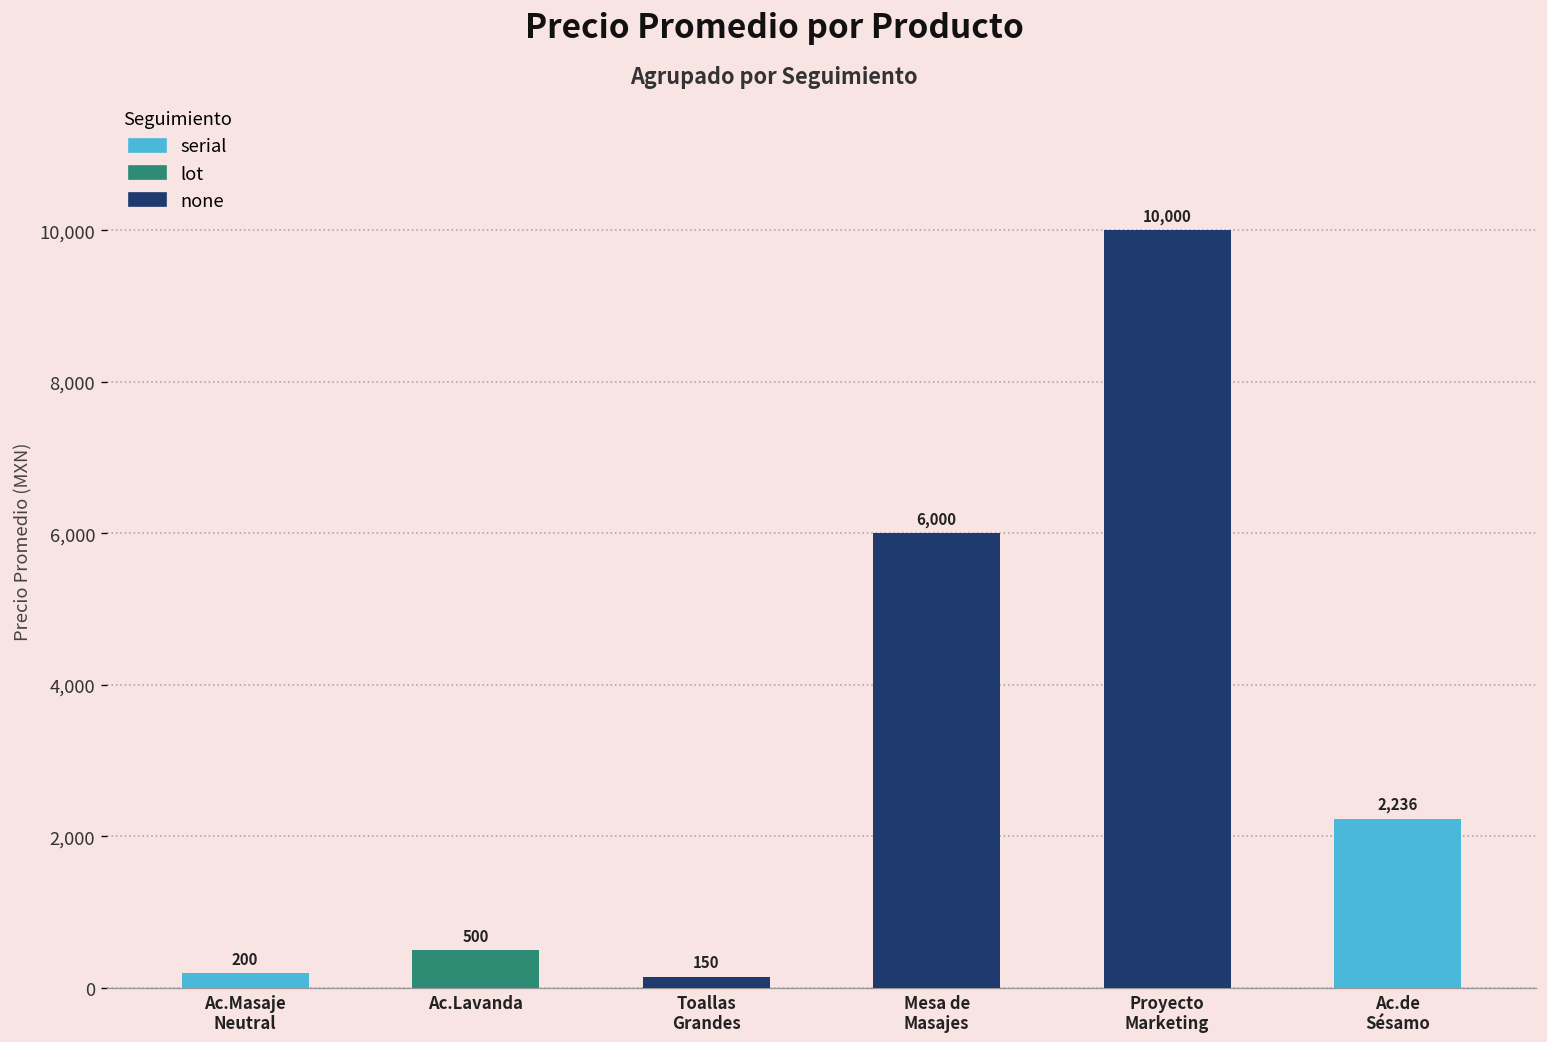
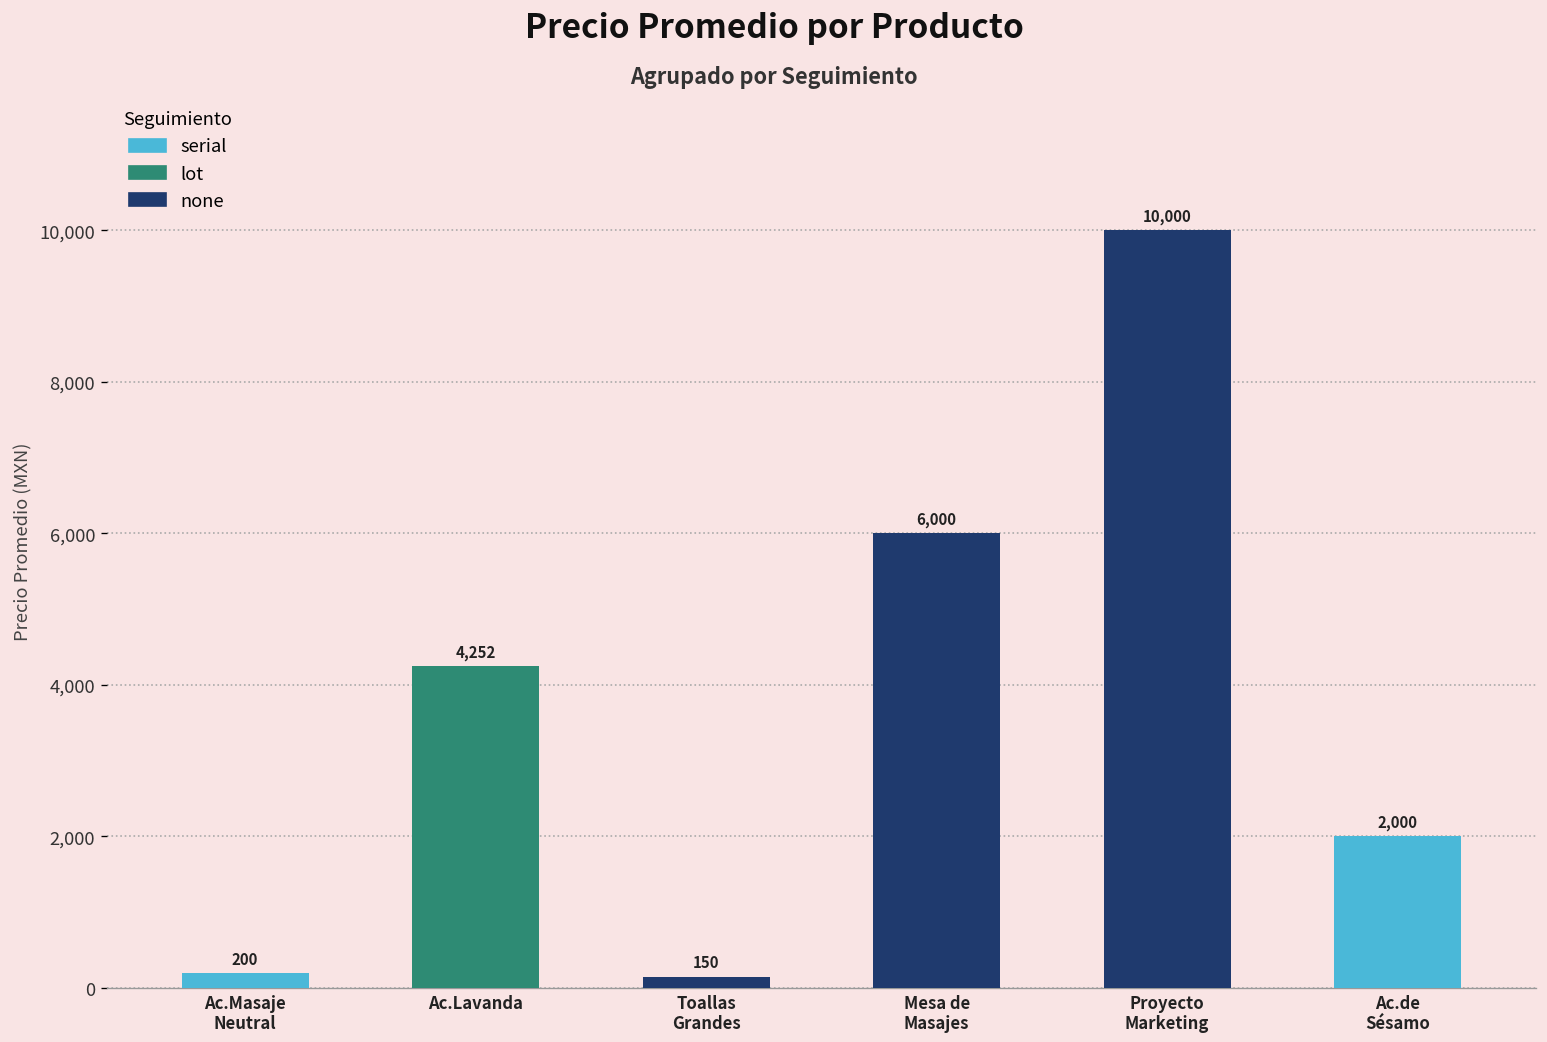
Ac.Lavanda: 500 -> 4,252
Ac.de Sésamo: 2,236 -> 2,000
